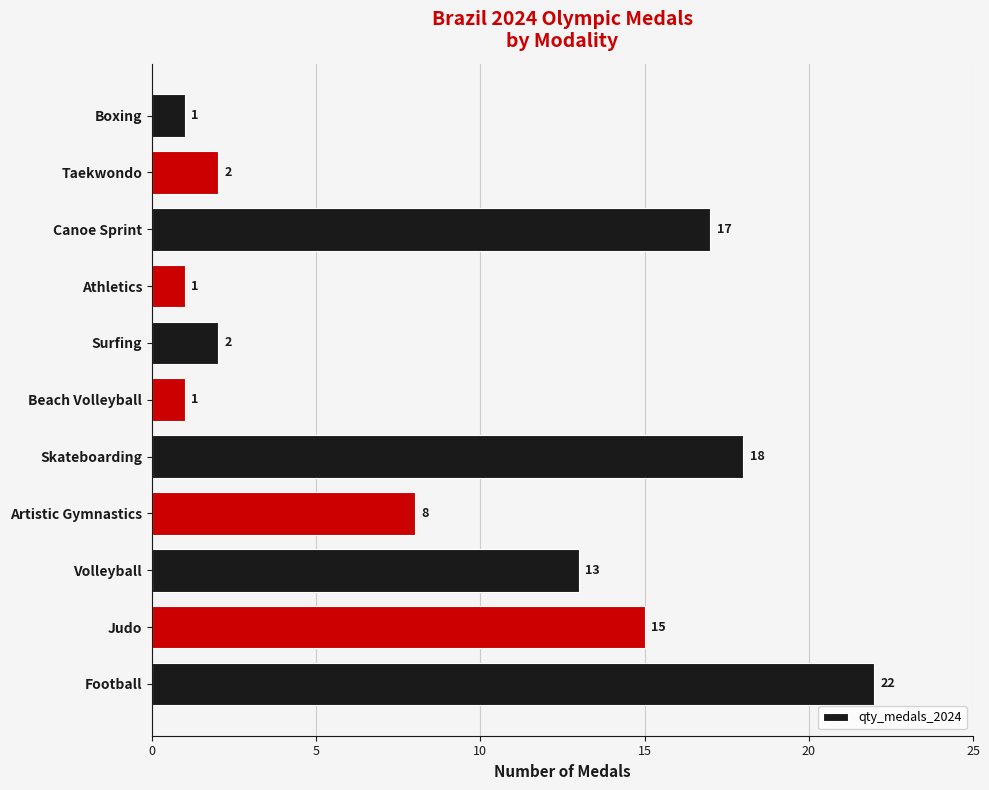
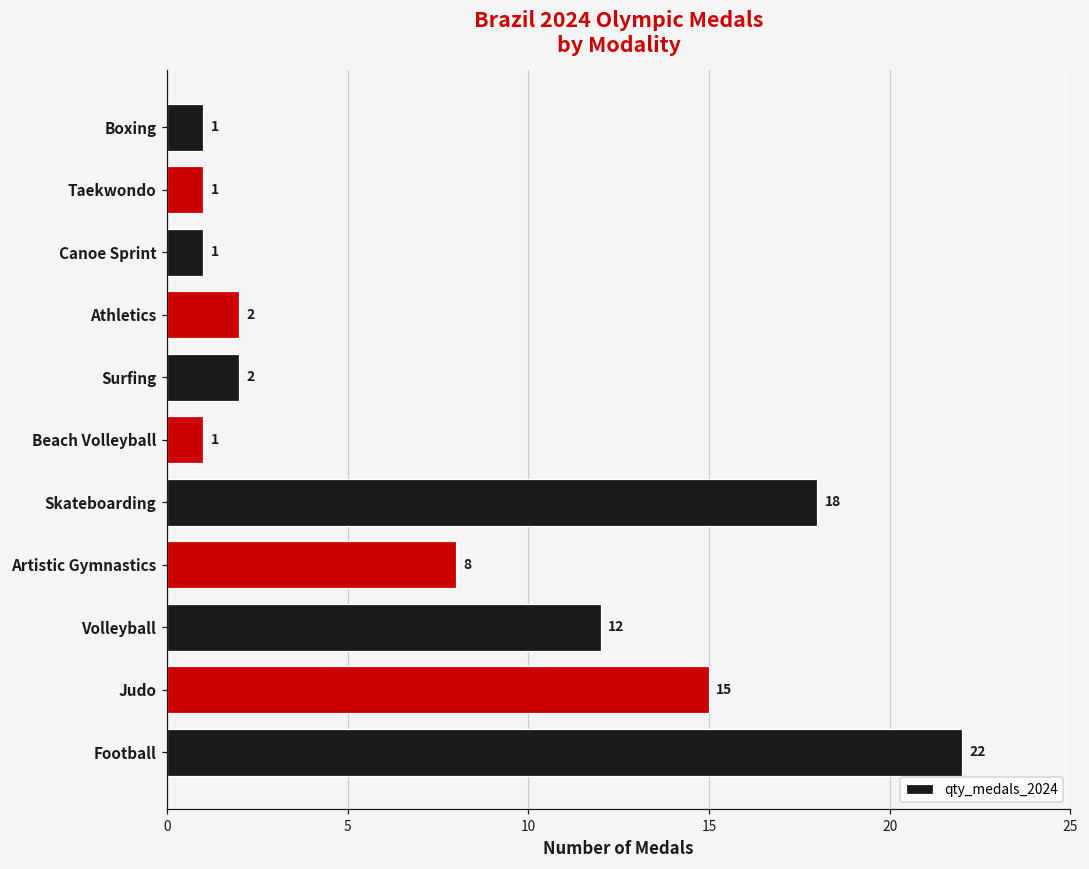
Taekwondo: 2 -> 1
Canoe Sprint: 17 -> 1
Athletics: 1 -> 2
Volleyball: 13 -> 12
